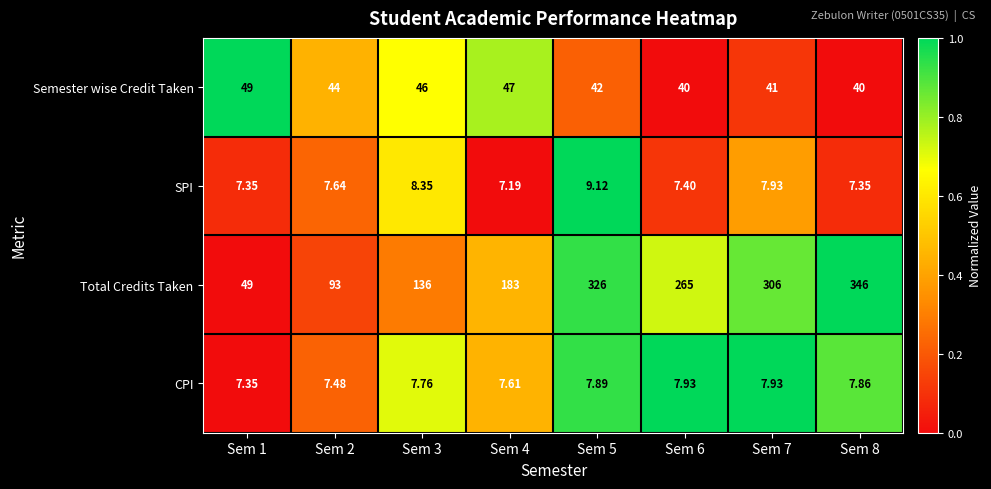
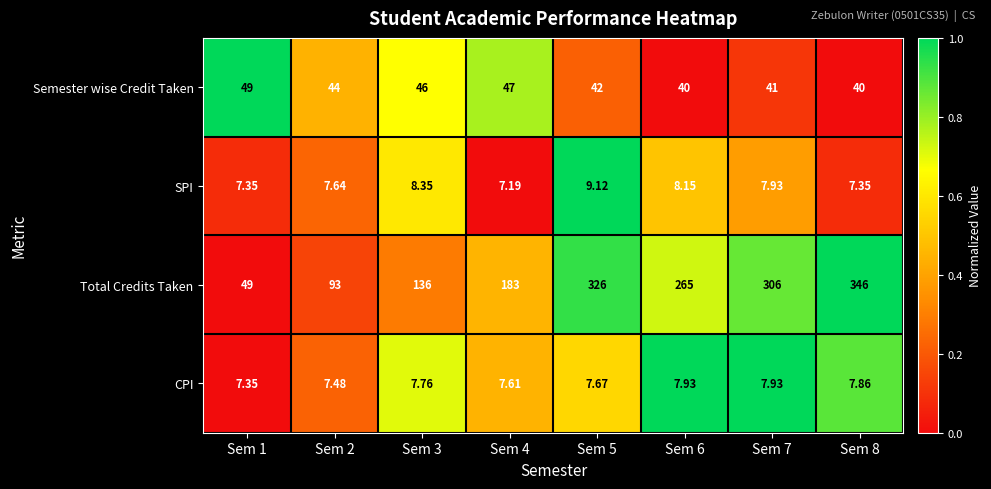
SPI, Sem 6: 7.40 -> 8.15
CPI, Sem 5: 7.89 -> 7.67
